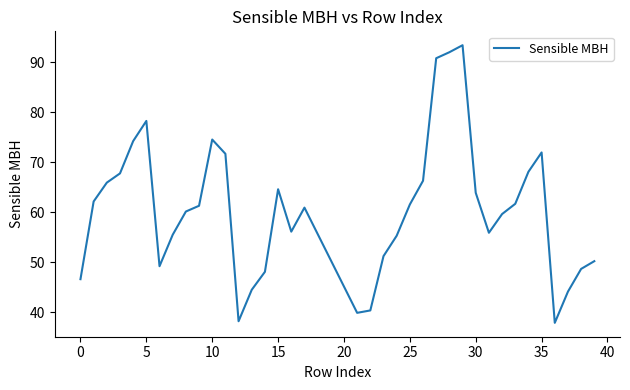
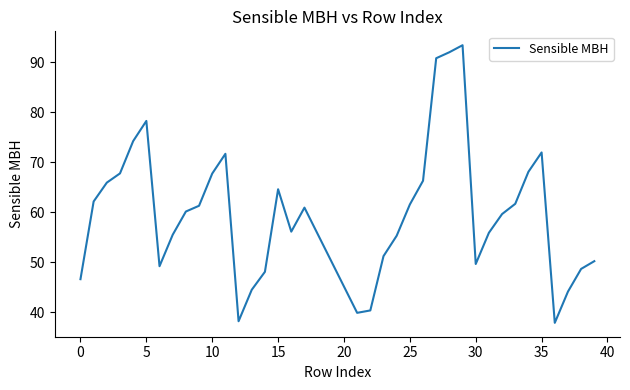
10: 75 -> 68
30: 64 -> 50
